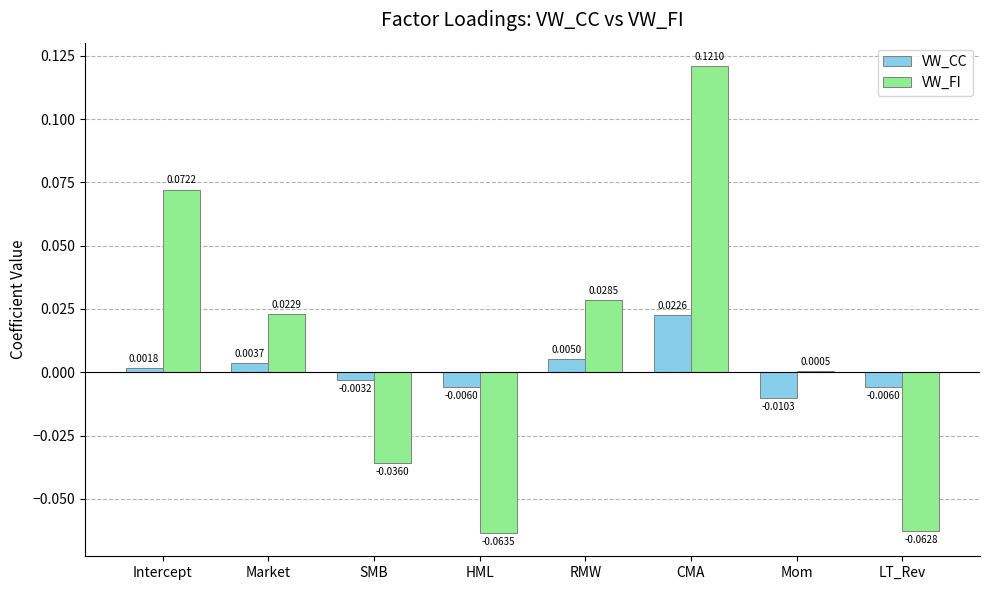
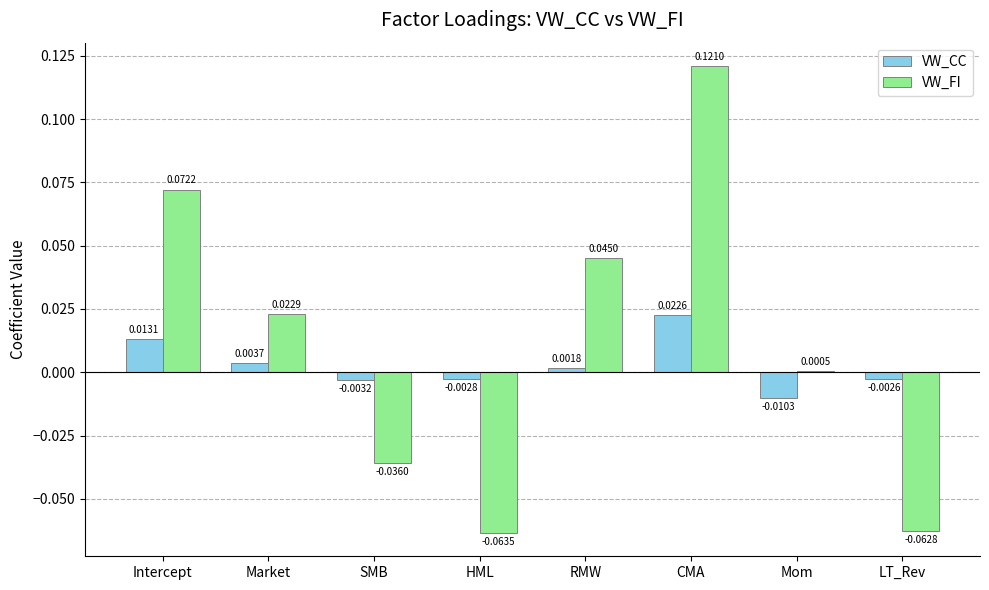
VW_CC, Intercept: 0.0018 -> 0.0131
VW_CC, HML: -0.0060 -> -0.0028
VW_CC, RMW: 0.0050 -> 0.0018
VW_FI, RMW: 0.0285 -> 0.0450
VW_CC, LT_Rev: -0.0060 -> -0.0026
